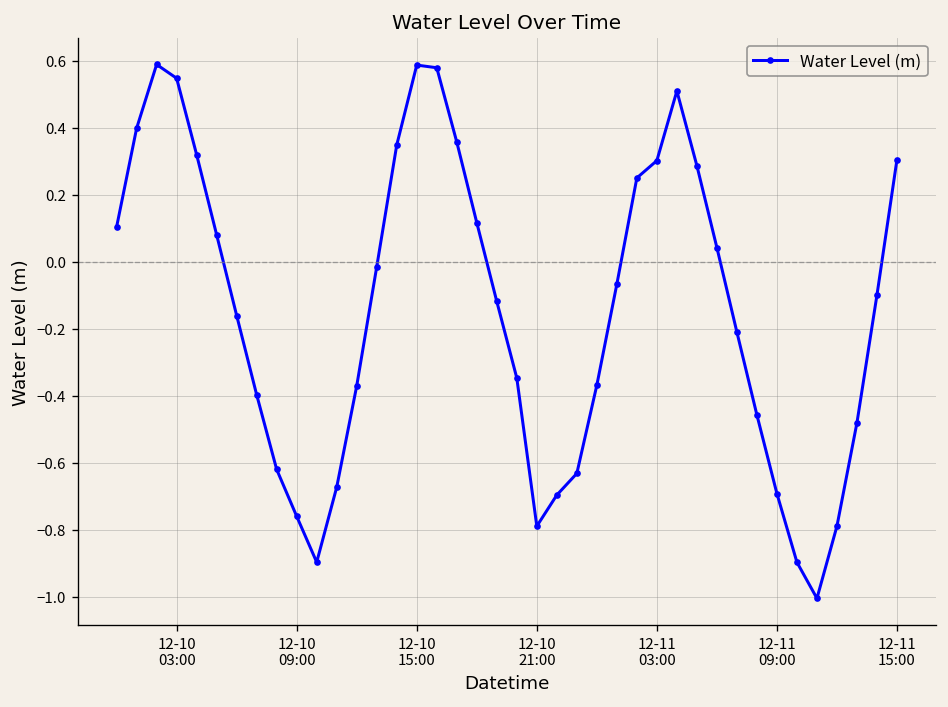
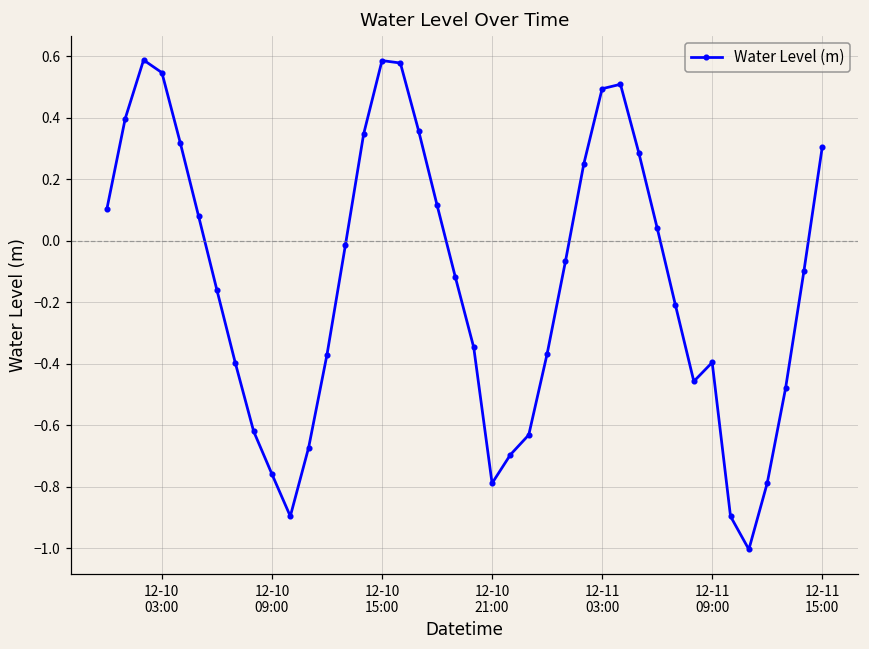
12-11 03:00: 0.30 -> 0.49
12-11 09:00: -0.69 -> -0.40
